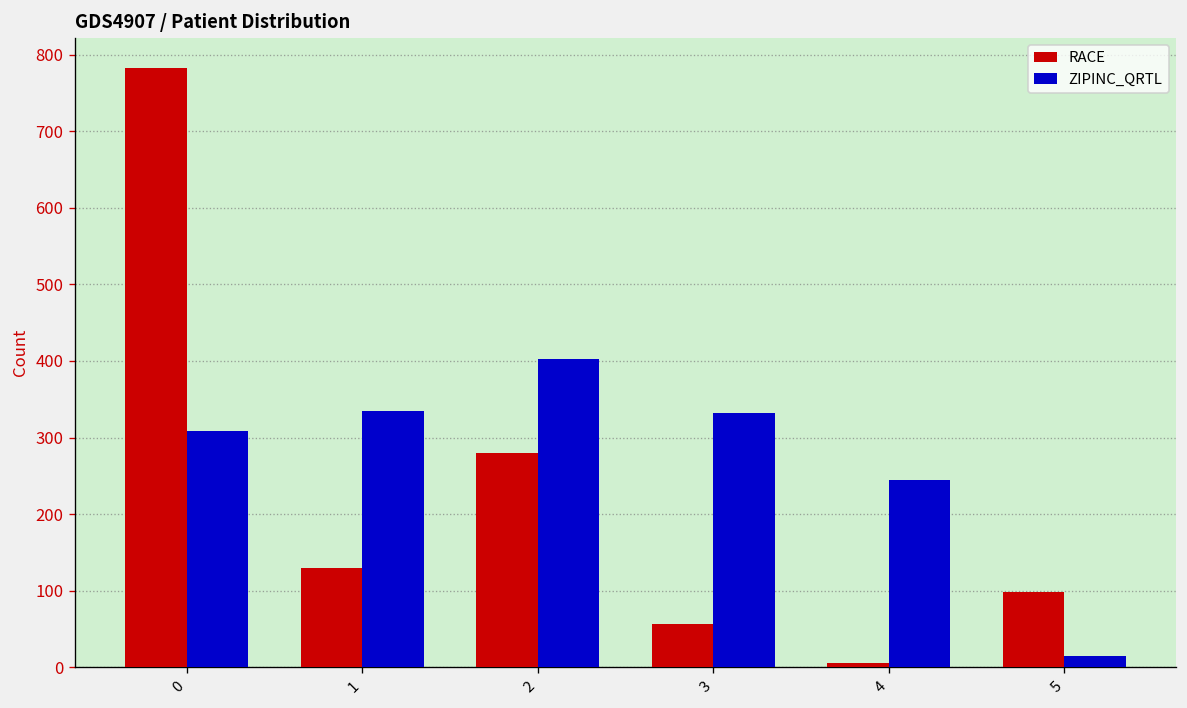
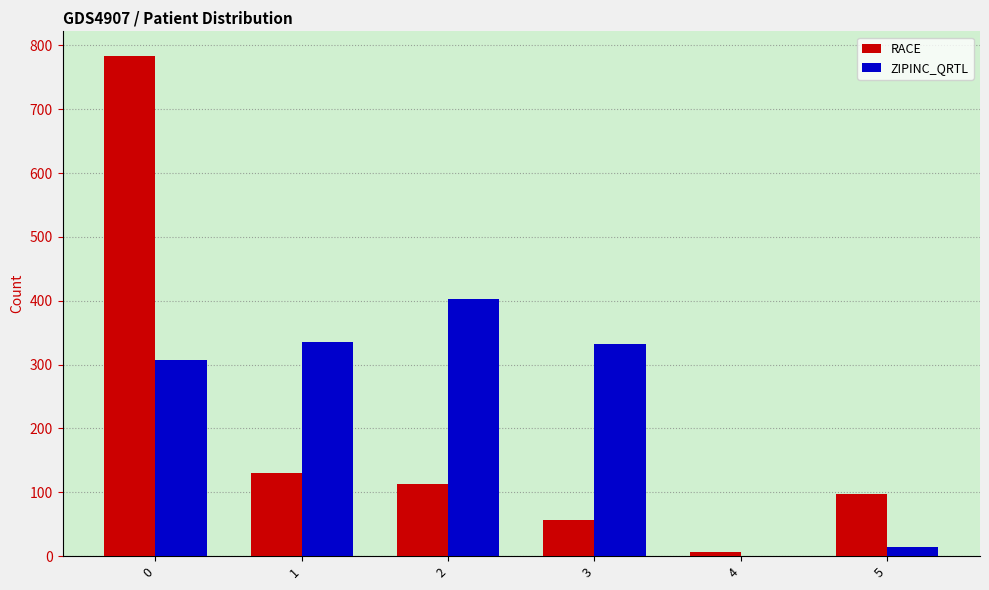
RACE, 2: 280 -> 110
ZIPINC_QRTL, 4: 250 -> 0
